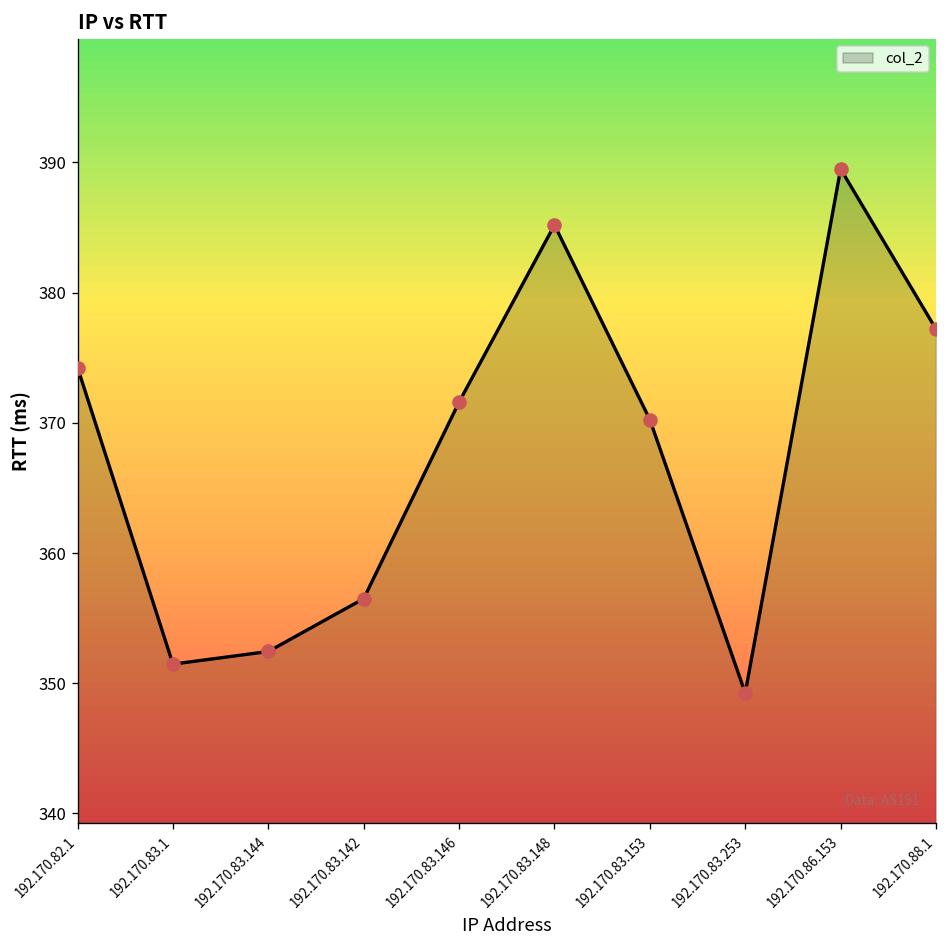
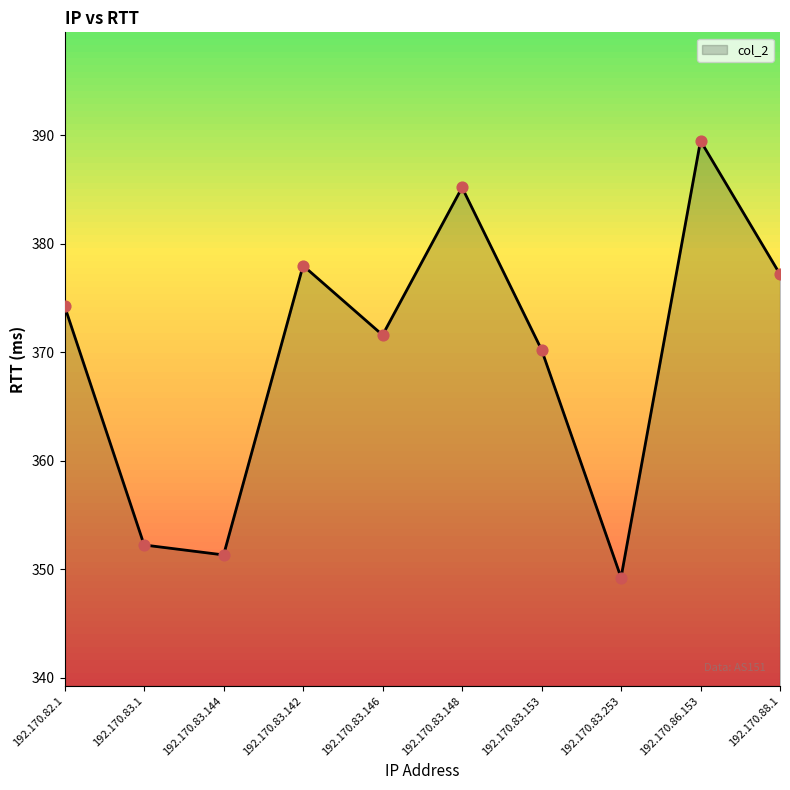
192.170.83.1: 351.5 -> 352.3
192.170.83.144: 352.4 -> 351.3
192.170.83.142: 356.5 -> 378.0
